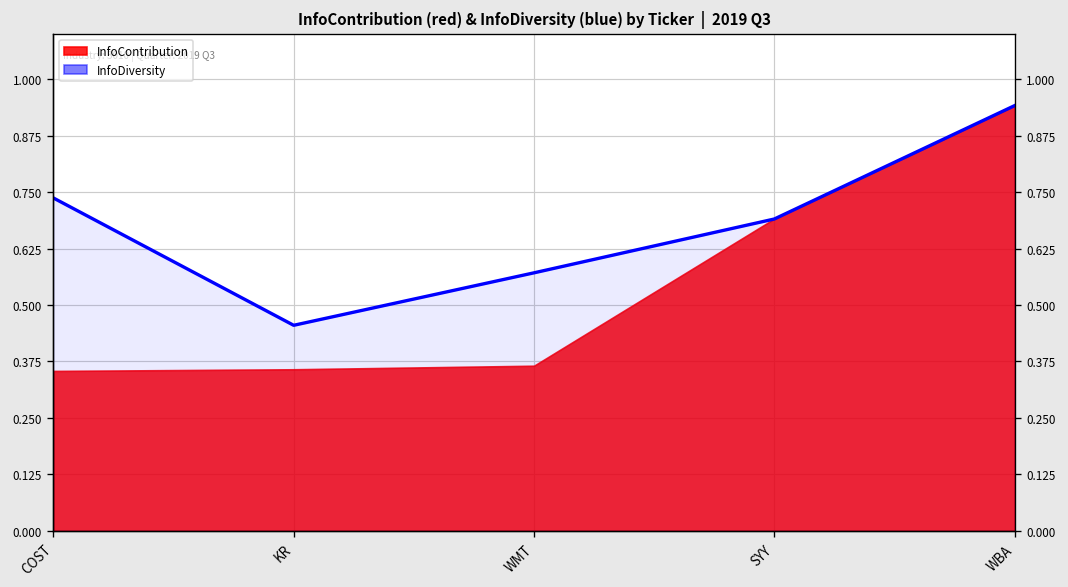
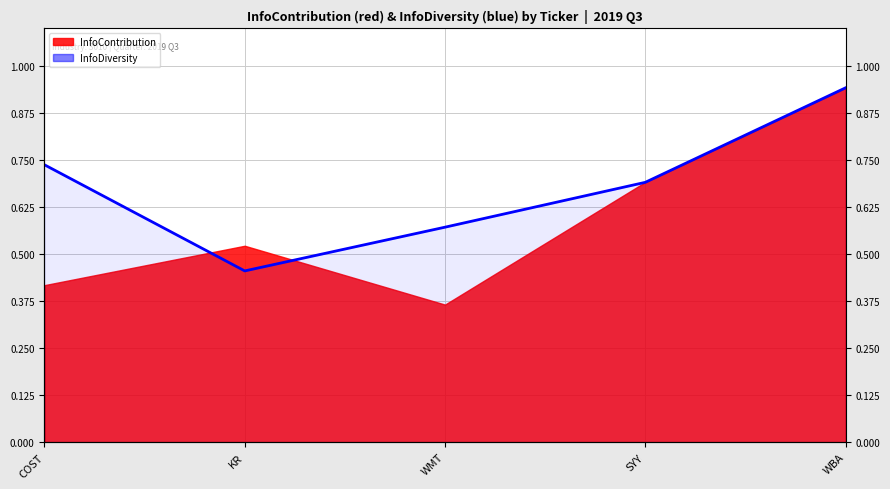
InfoContribution, COST: 0.35 -> 0.42
InfoContribution, KR: 0.36 -> 0.52
